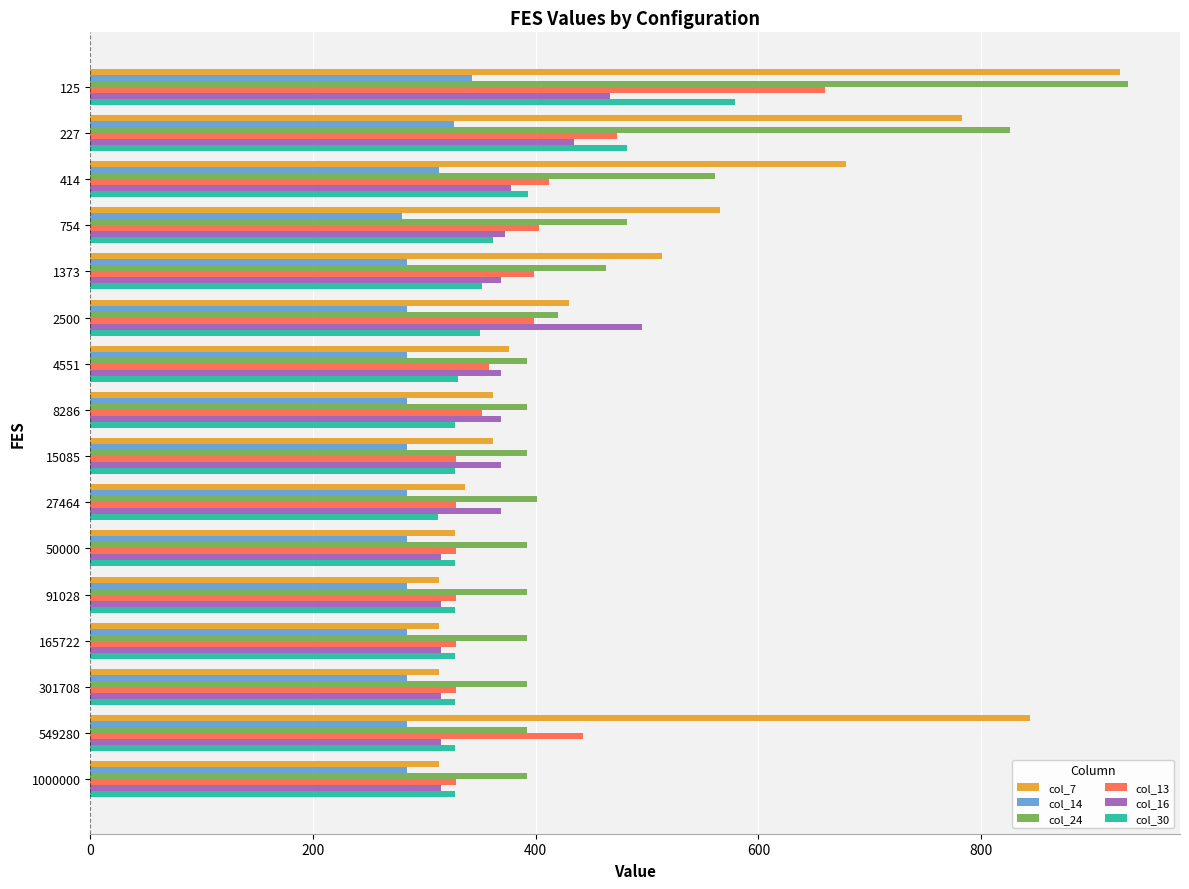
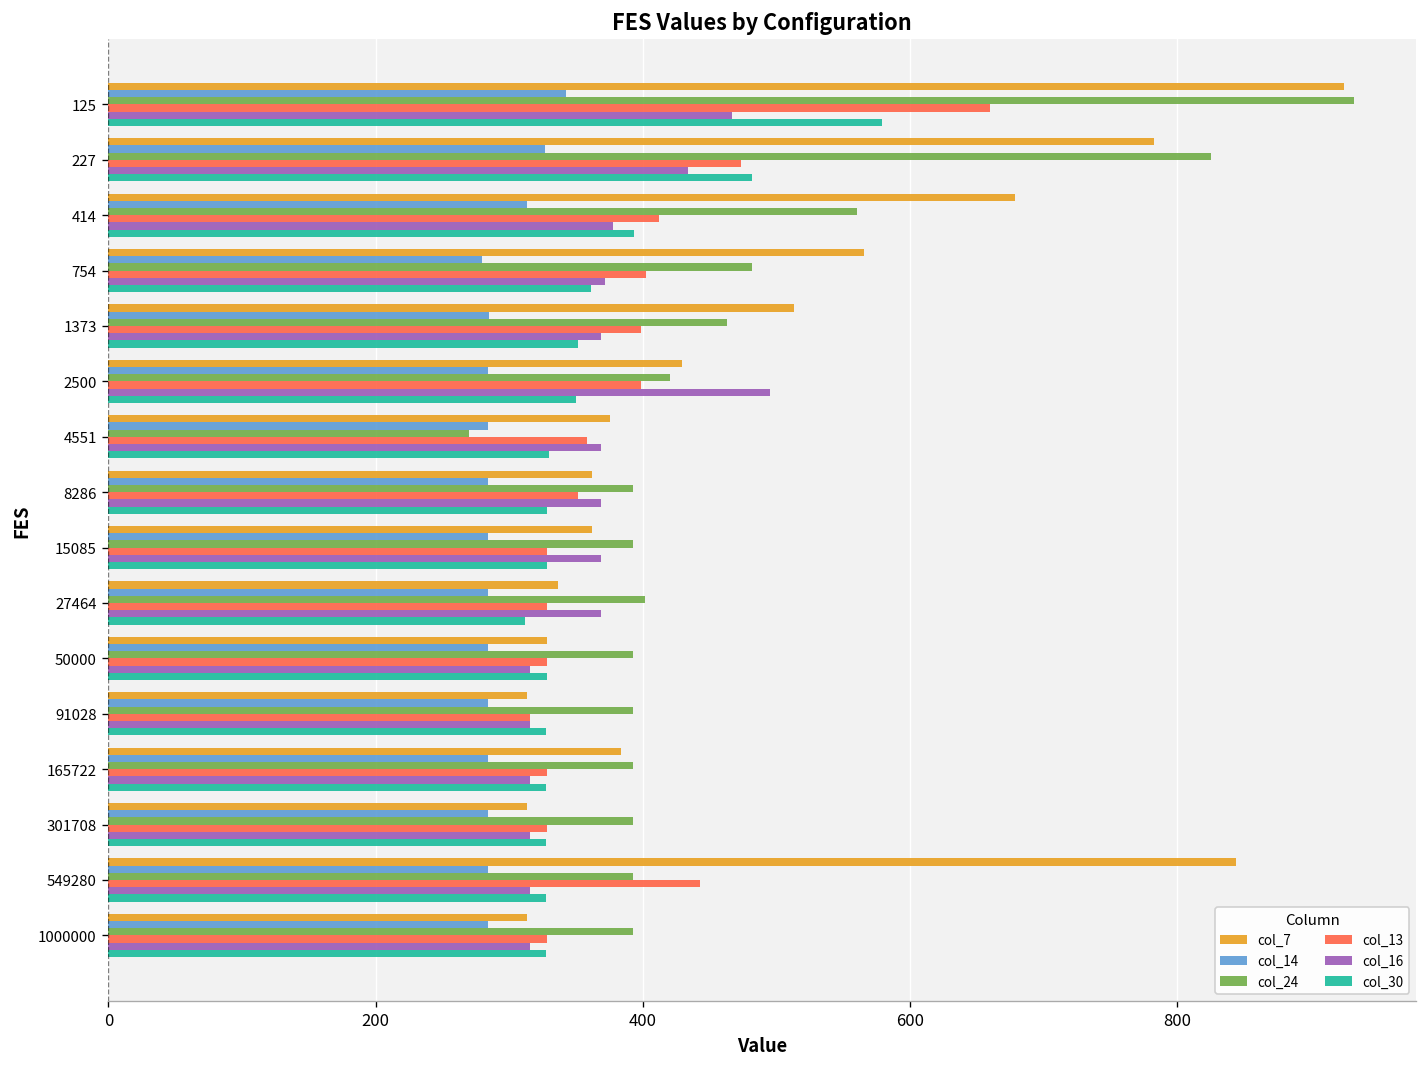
col_24, 4551: 392 -> 270
col_13, 91028: 328 -> 316
col_7, 165722: 313 -> 383
